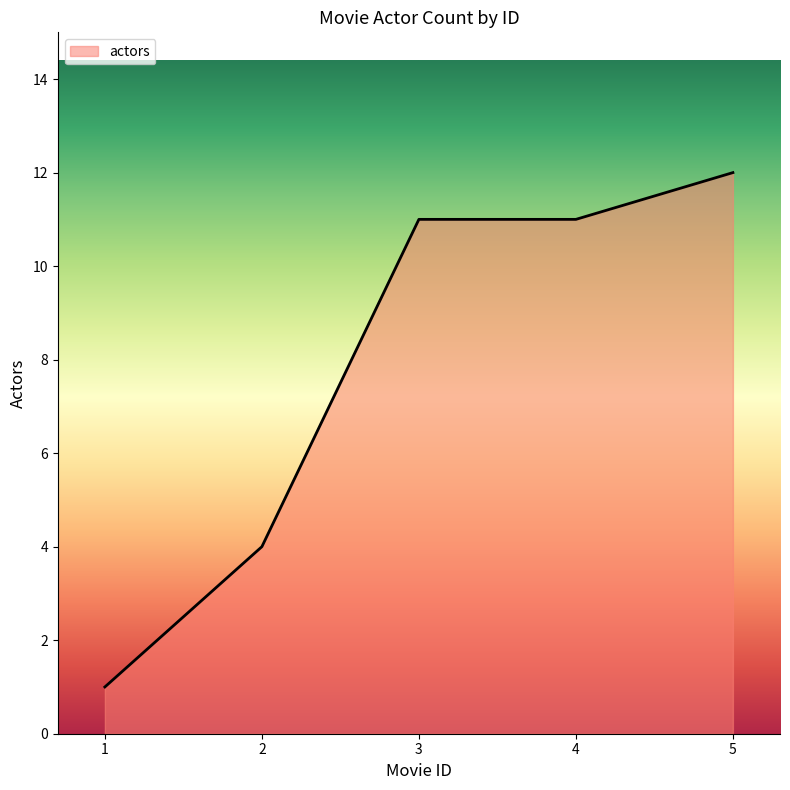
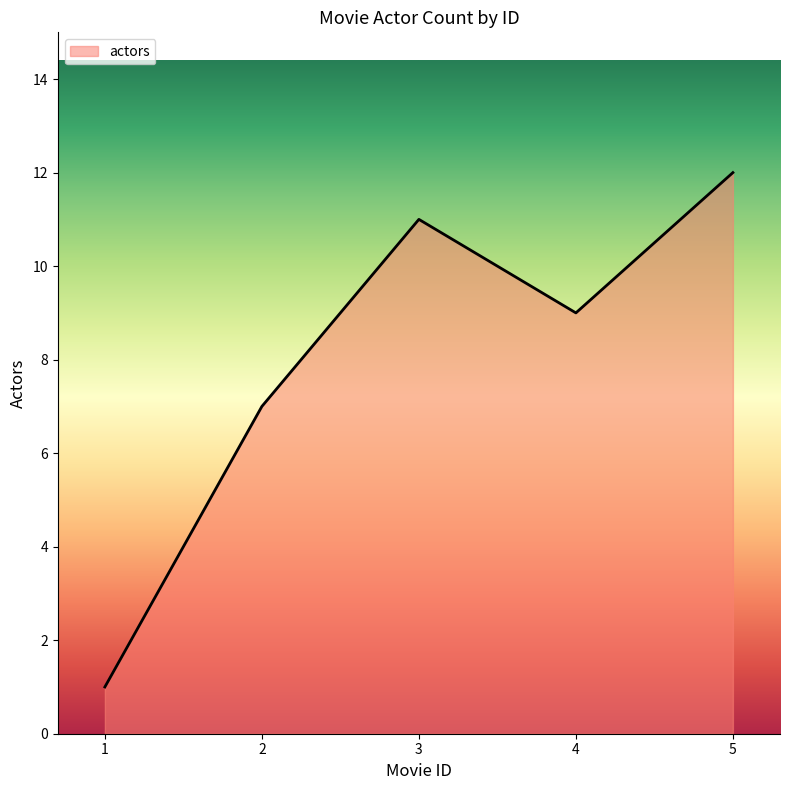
2: 4 -> 7
4: 11 -> 9
